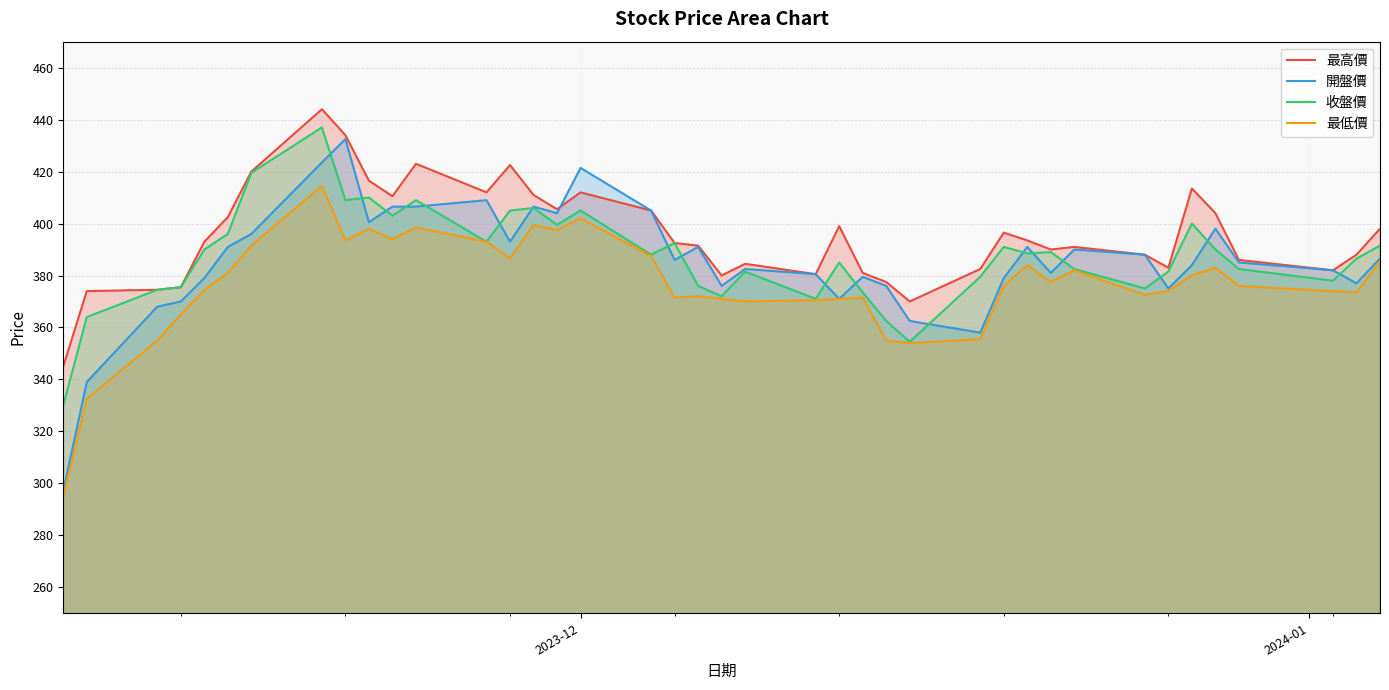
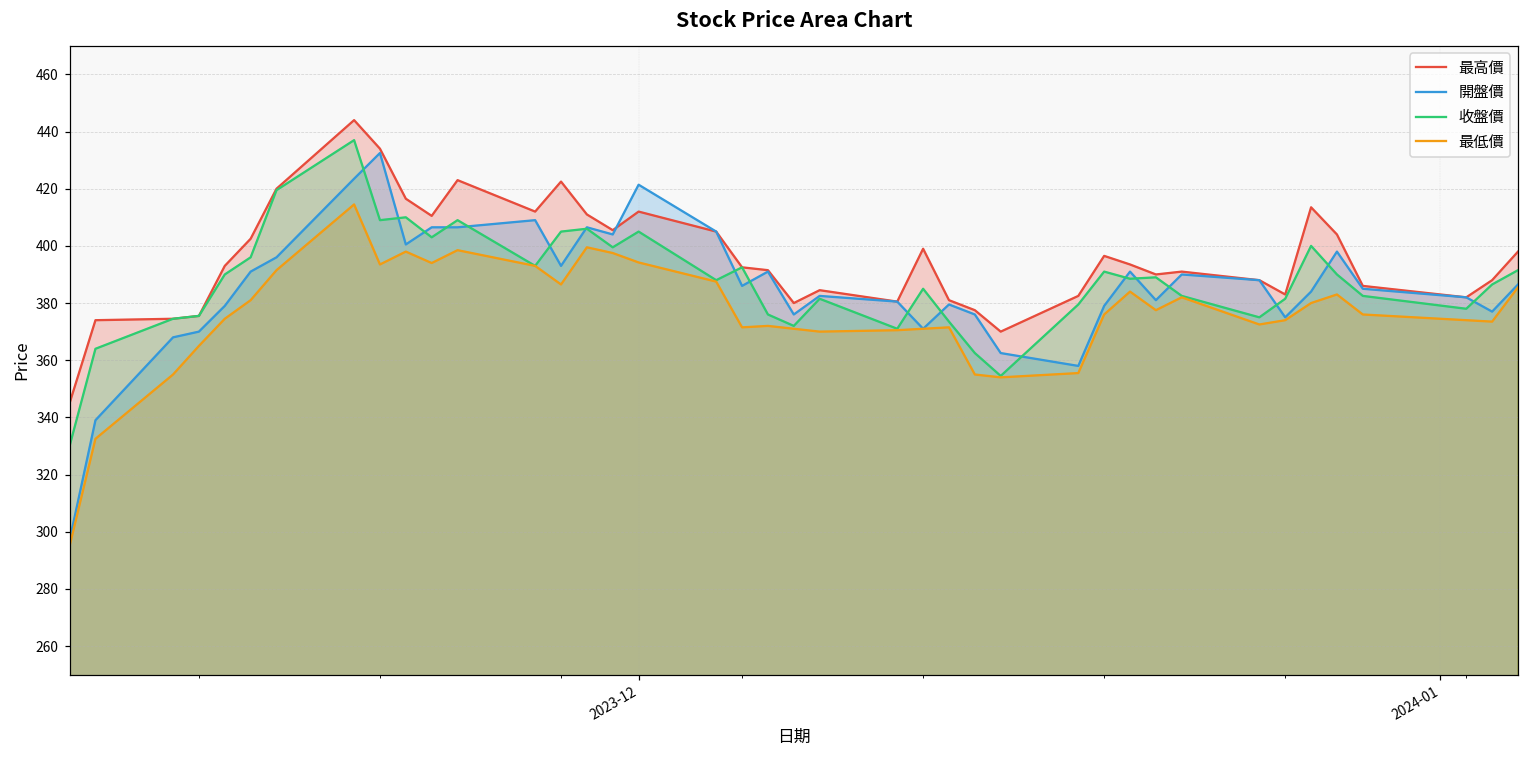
最低價, 2023-12: 402 -> 394
